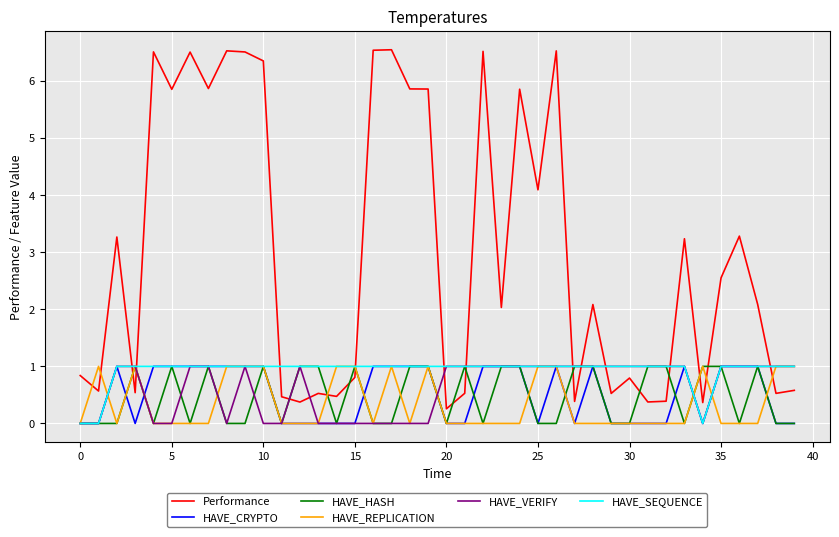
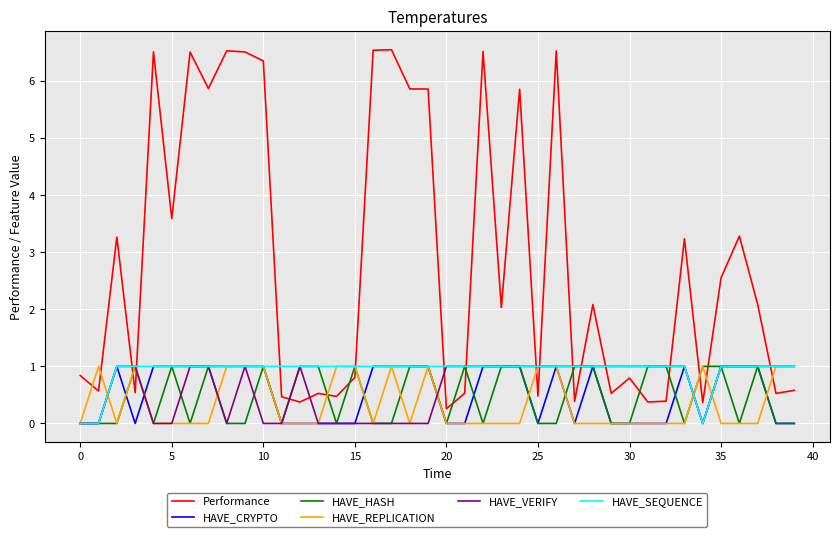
Performance, 5: 5.9 -> 3.6
Performance, 25: 4.1 -> 0.5
